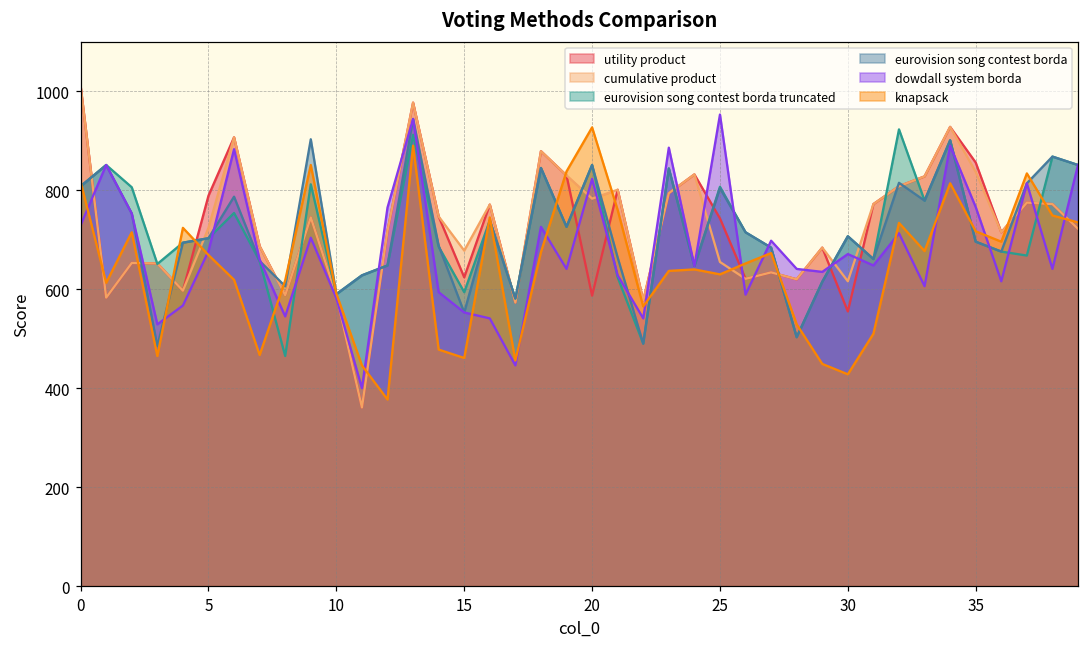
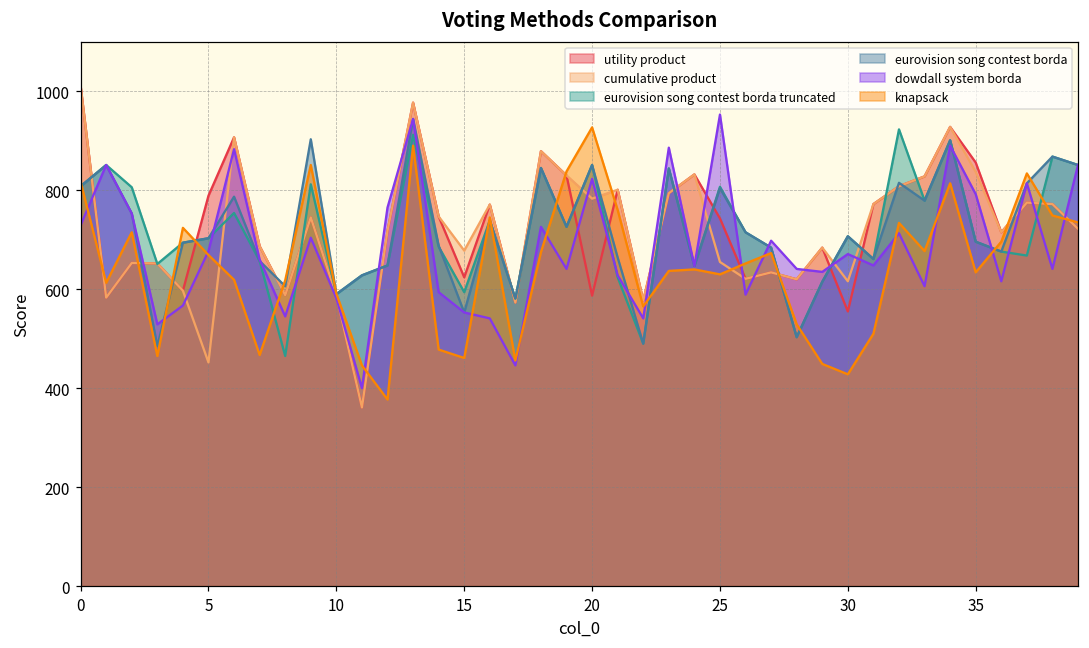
cumulative product, 5: 720 -> 450
dowdall system borda, 35: 770 -> 790
knapsack, 35: 720 -> 630
